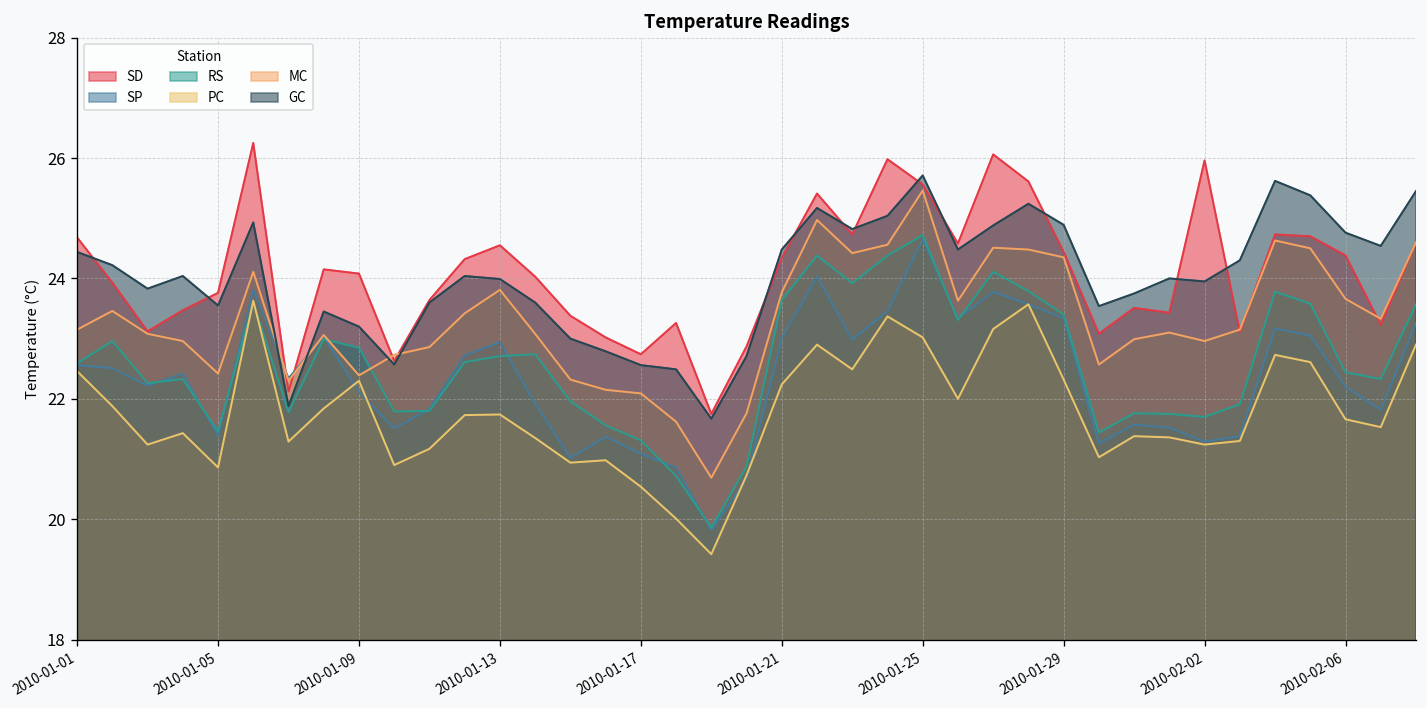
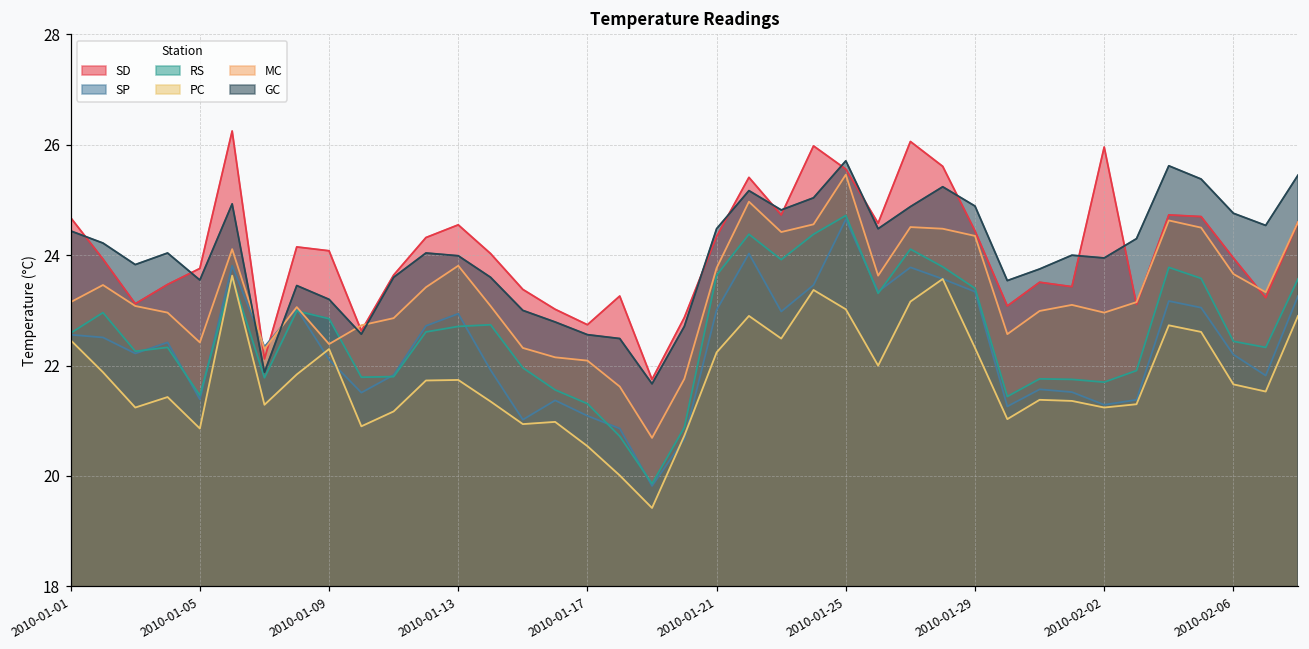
SD, 2010-02-06: 24.4 -> 24.0
